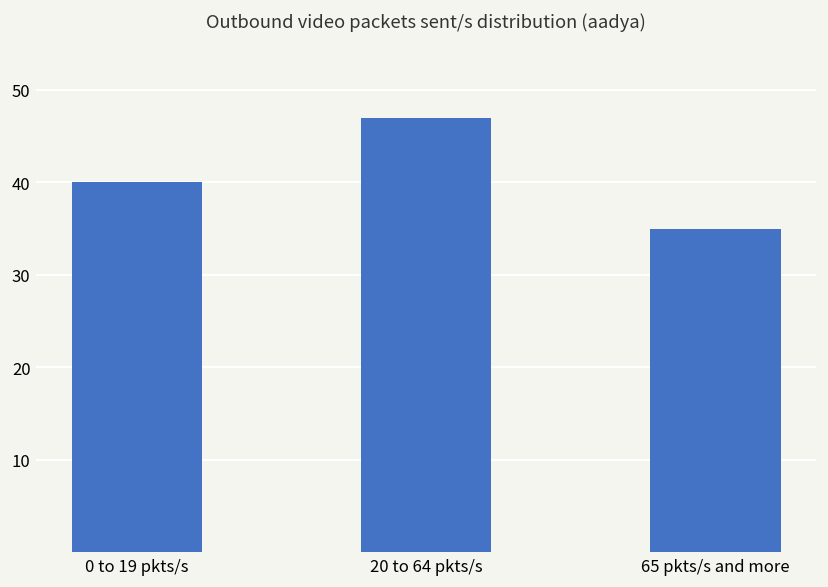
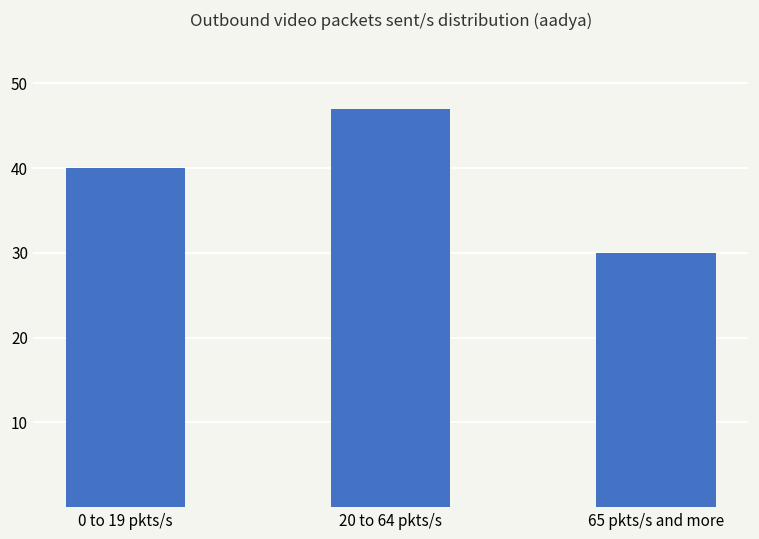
65 pkts/s and more: 35 -> 30
